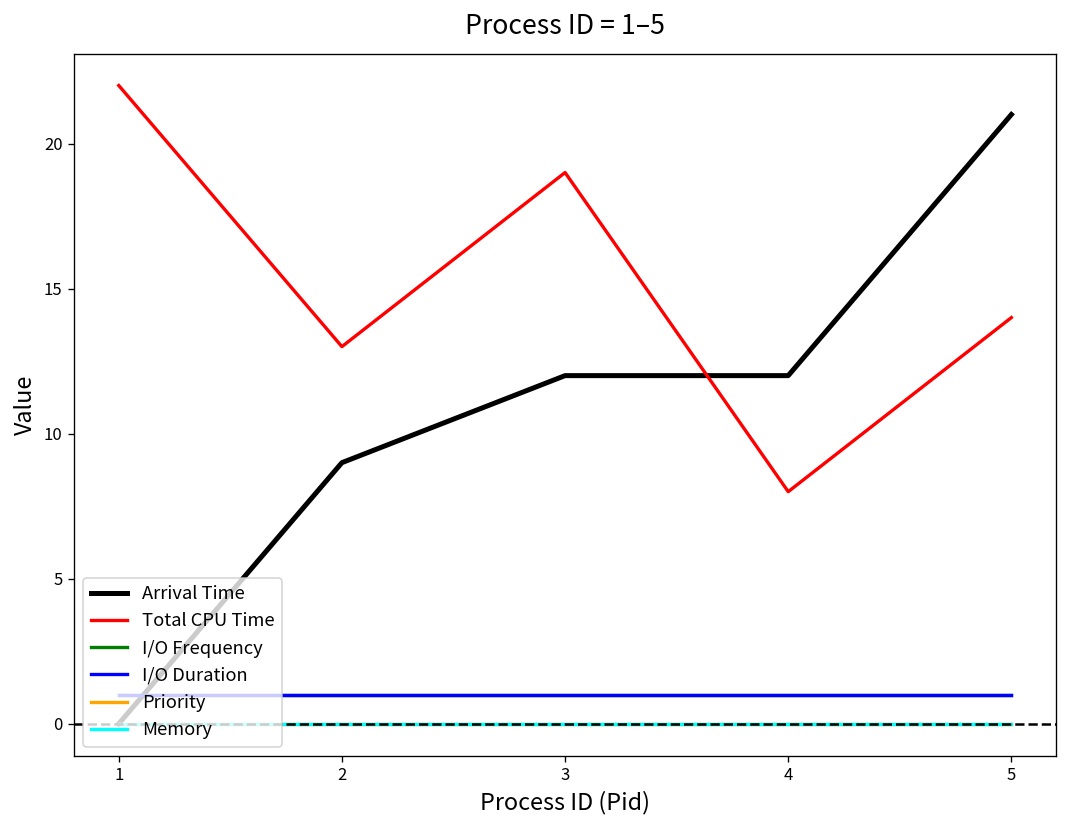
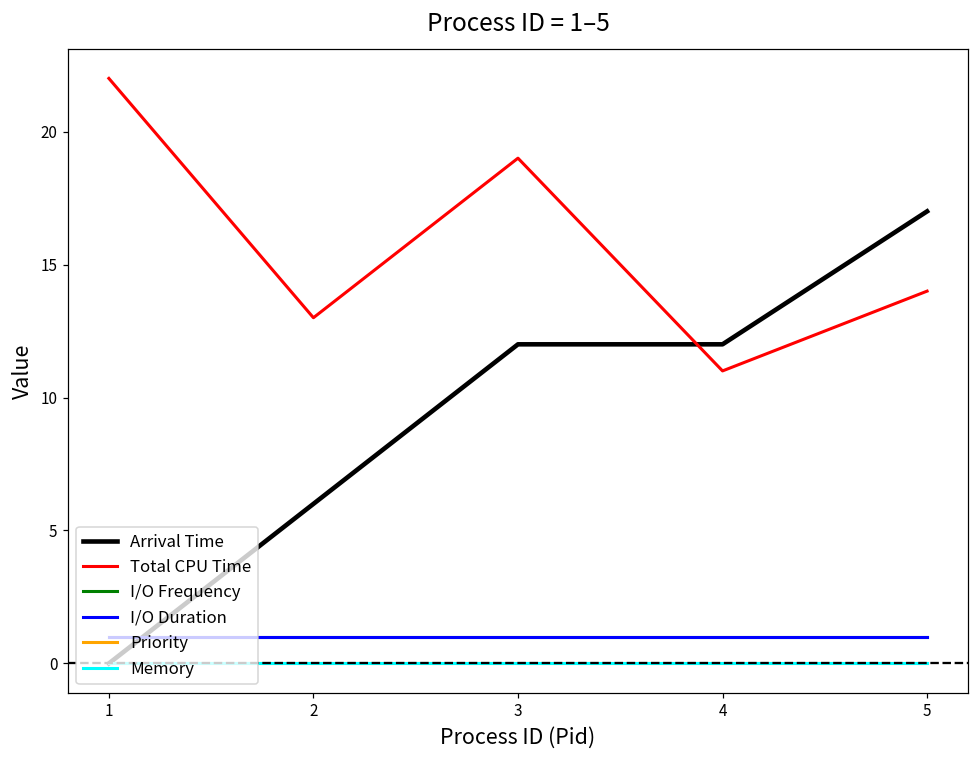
Arrival Time, 2: 9 -> 6
Total CPU Time, 4: 8 -> 11
Arrival Time, 5: 21 -> 17
